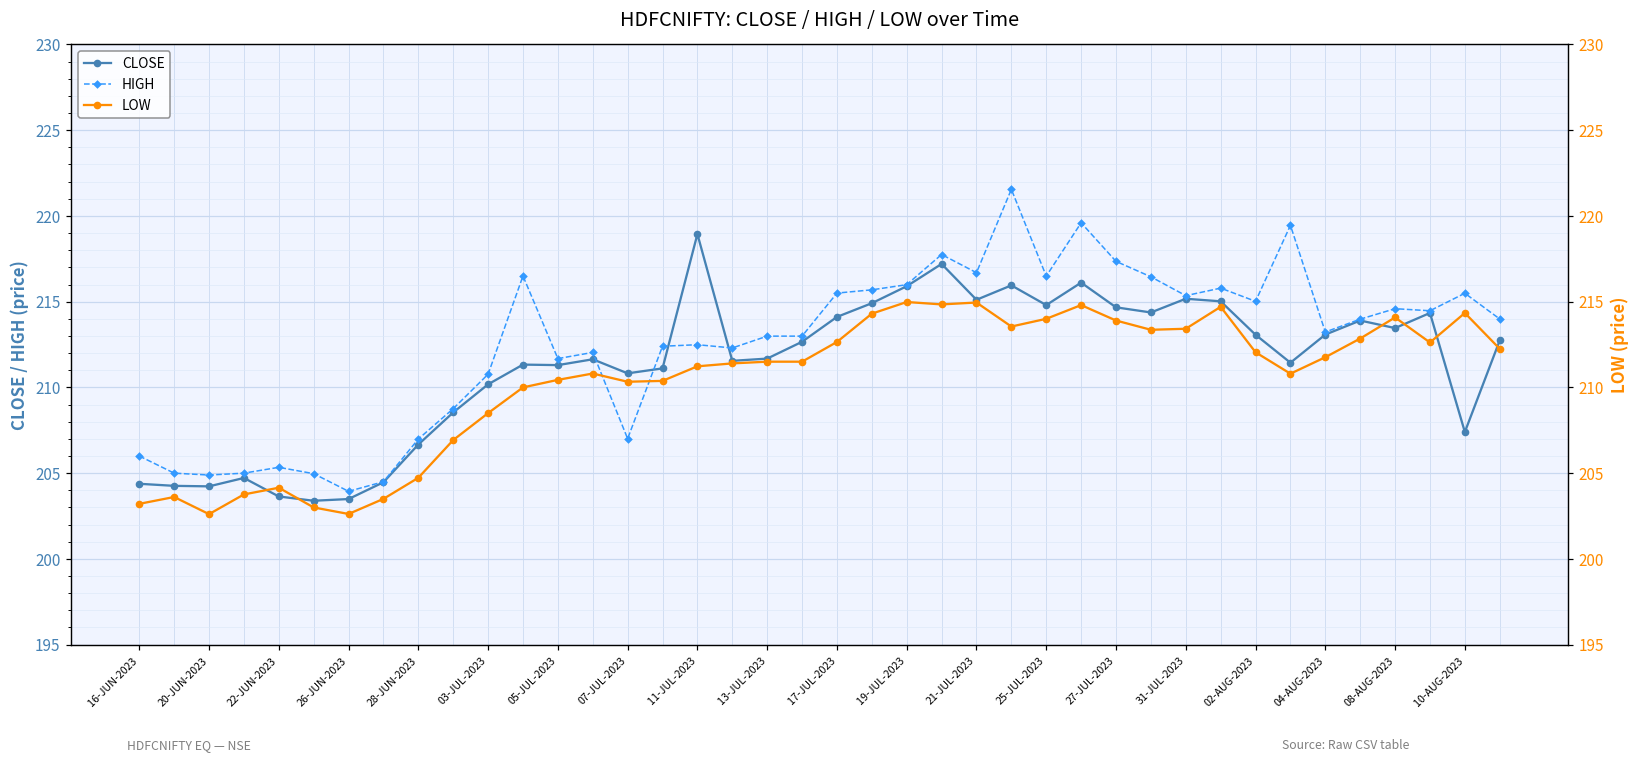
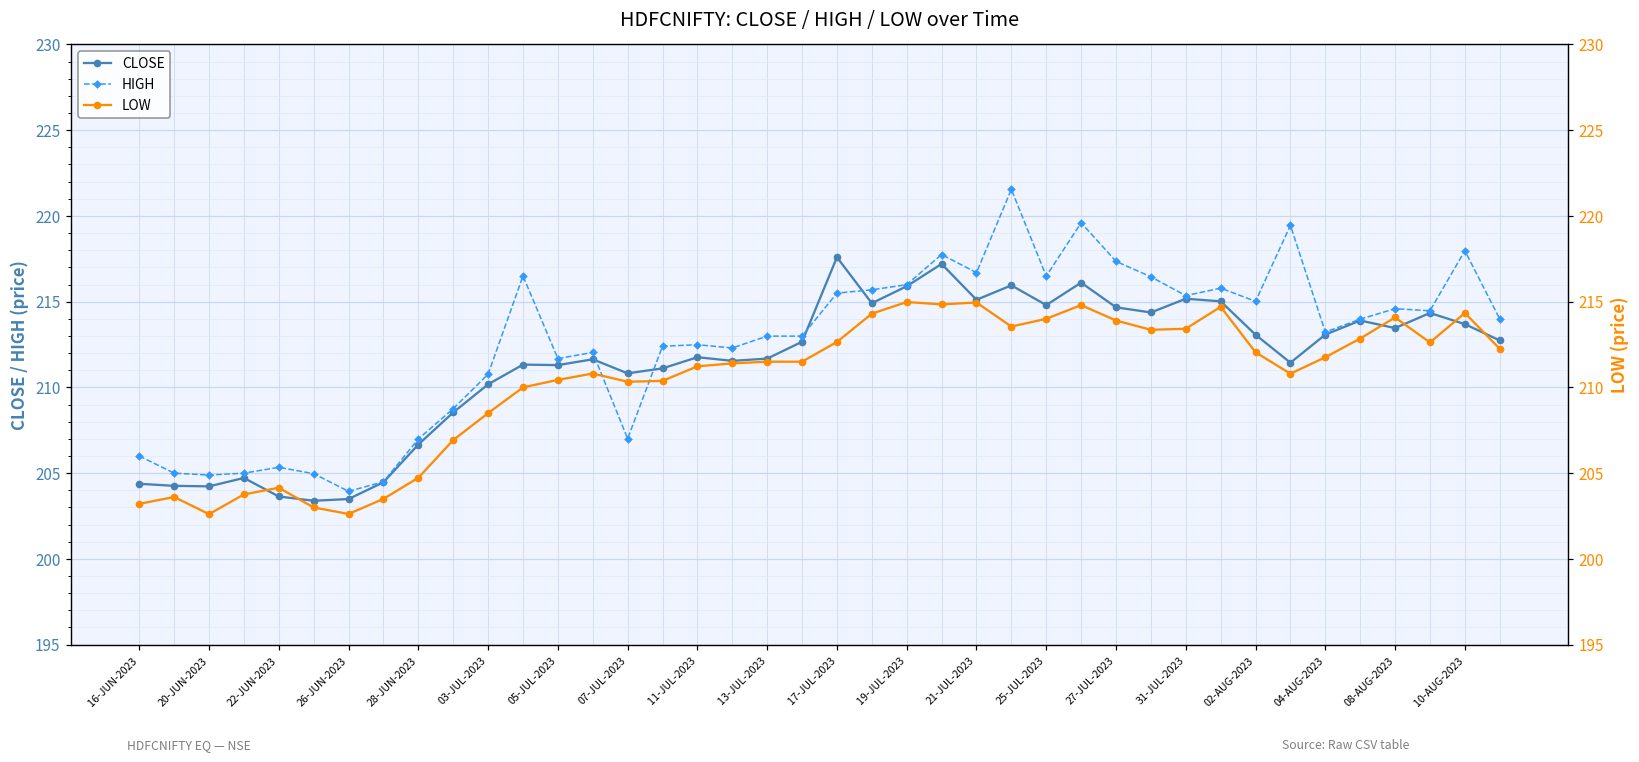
CLOSE, 11-JUL-2023: 218.9 -> 211.8
CLOSE, 17-JUL-2023: 214.1 -> 217.6
CLOSE, 10-AUG-2023: 207.4 -> 213.7
HIGH, 10-AUG-2023: 215.5 -> 218.0
